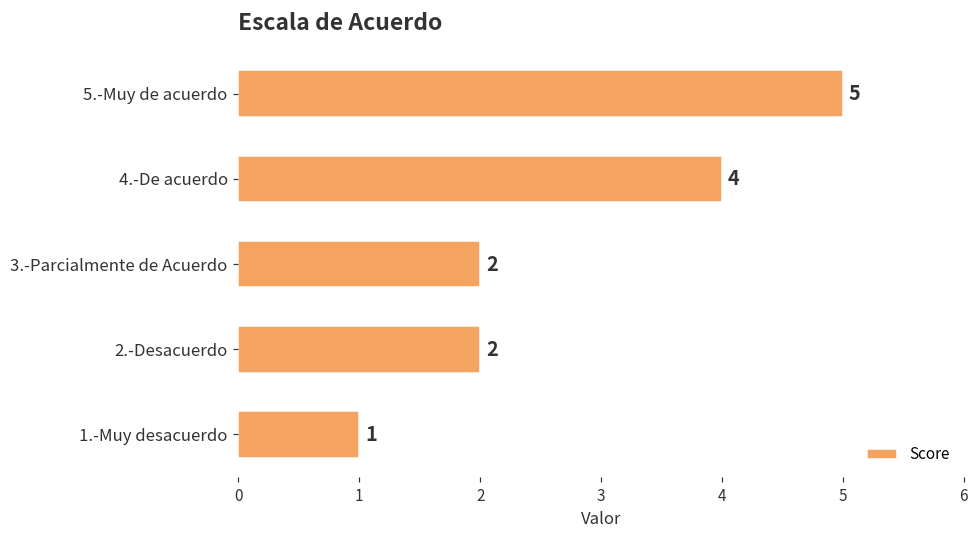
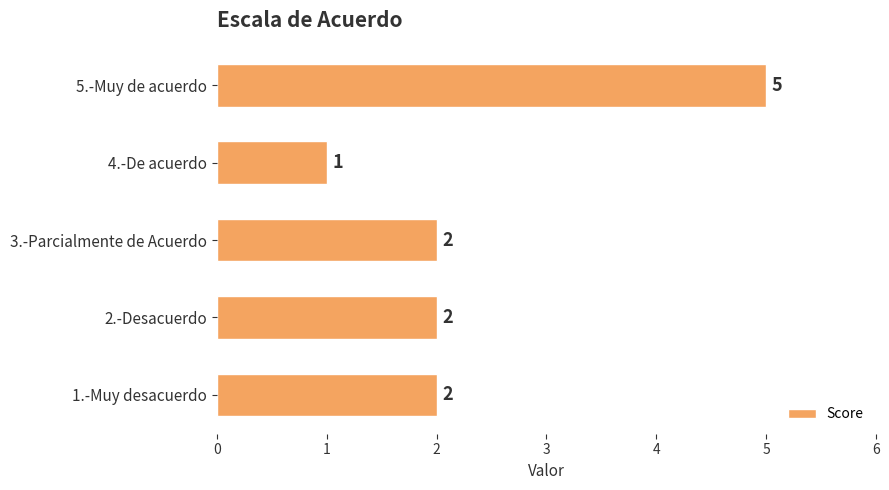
4.-De acuerdo: 4 -> 1
1.-Muy desacuerdo: 1 -> 2
